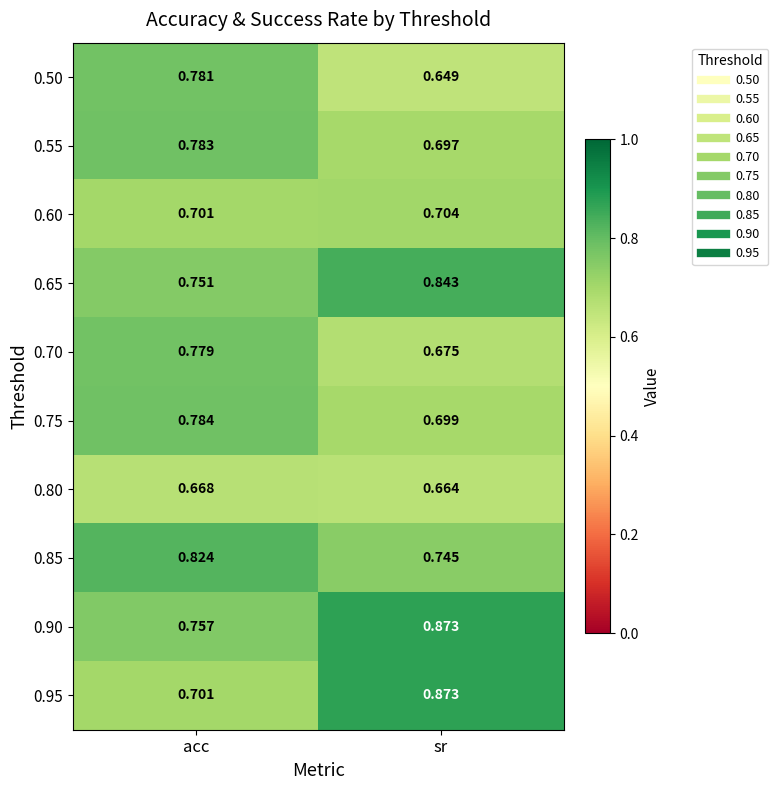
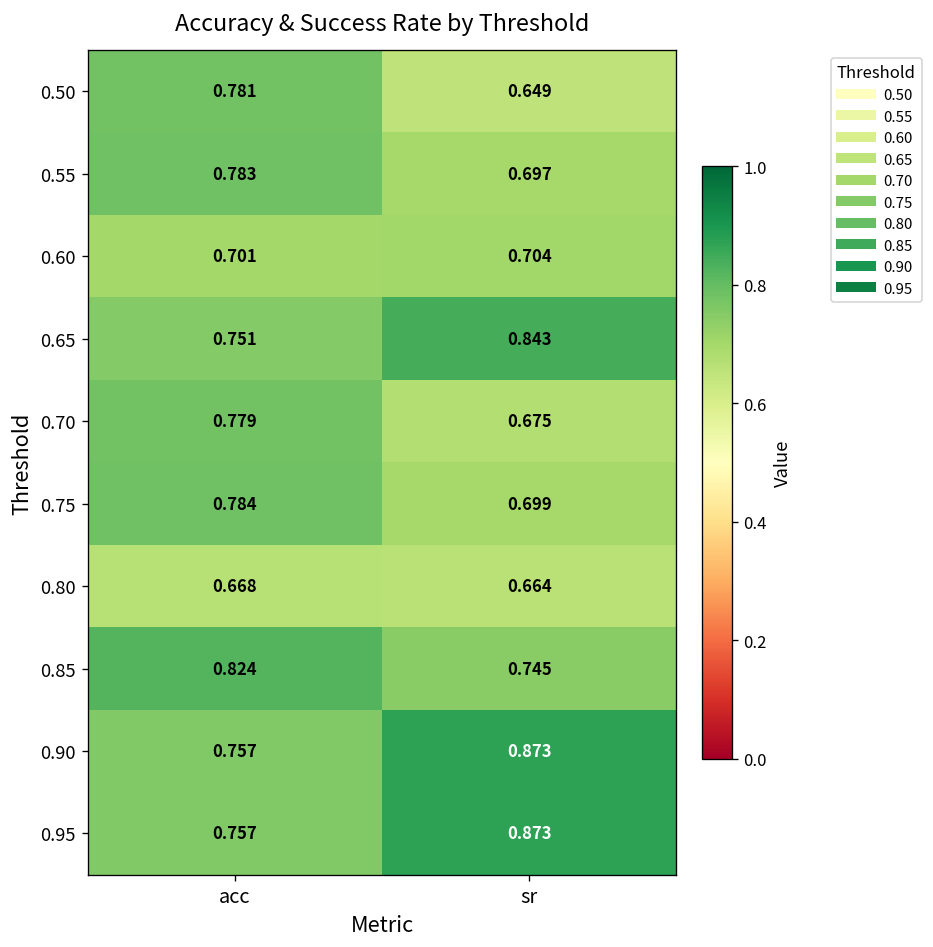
0.95, acc: 0.701 -> 0.757
